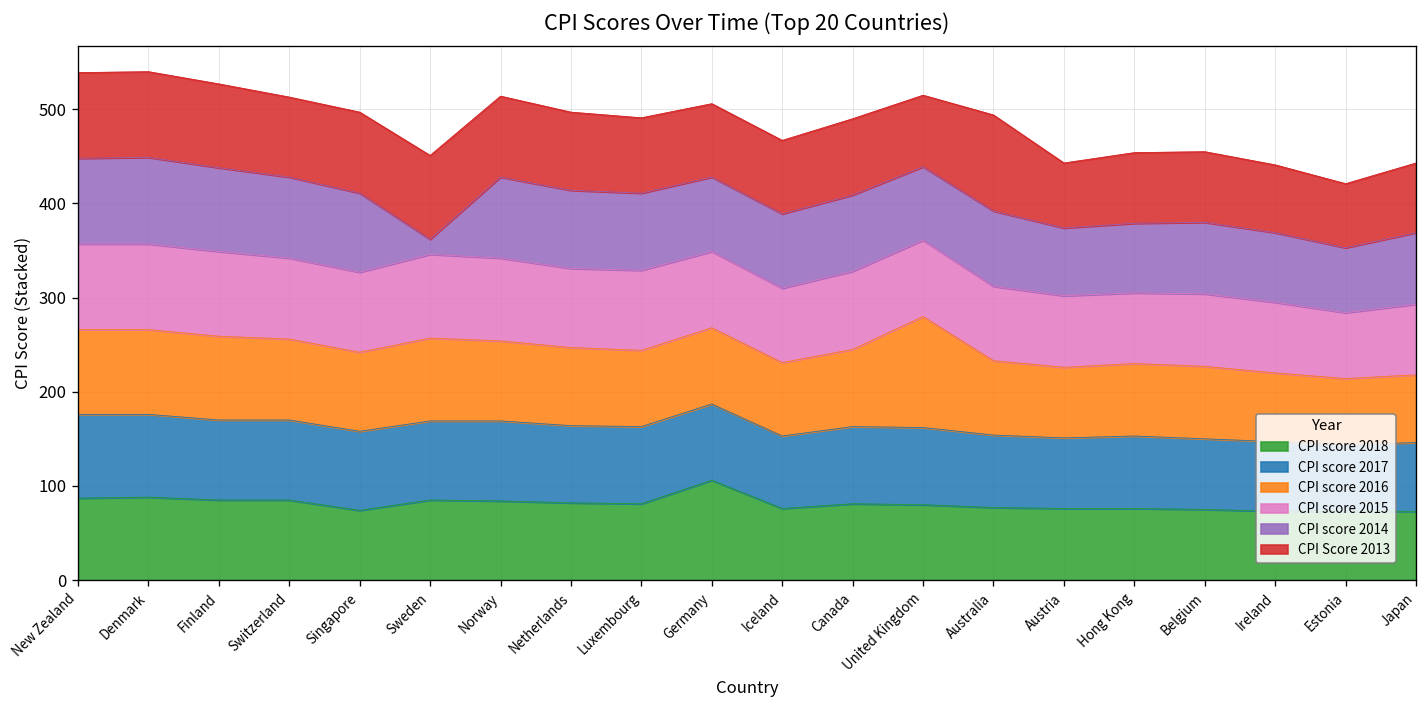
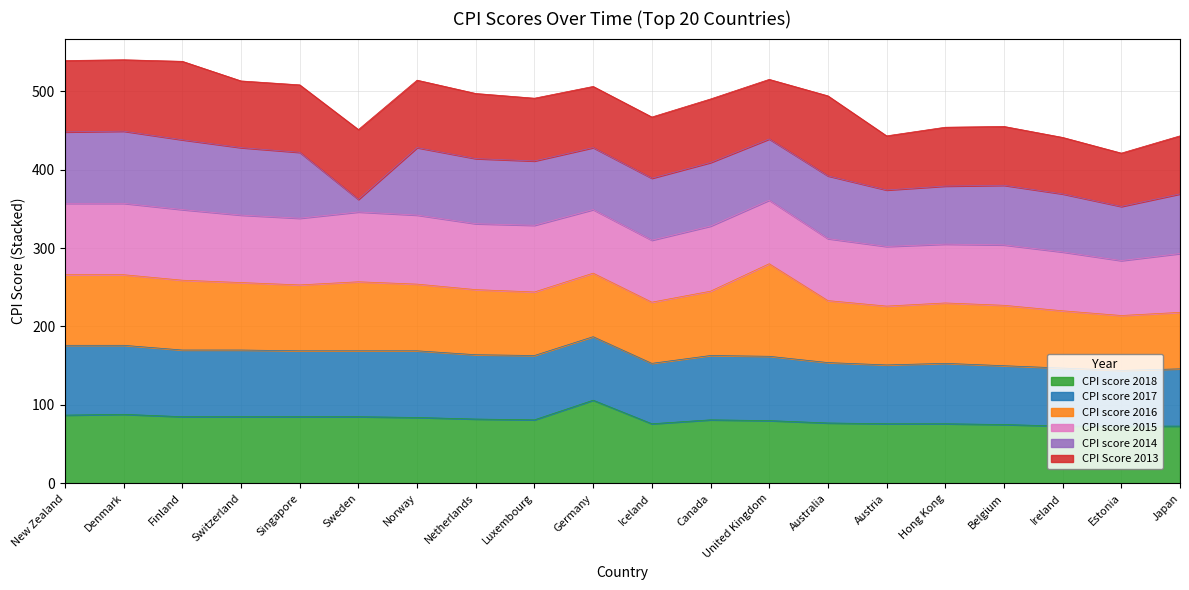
CPI Score 2013, Finland: 90 -> 100
CPI score 2018, Singapore: 70 -> 90
